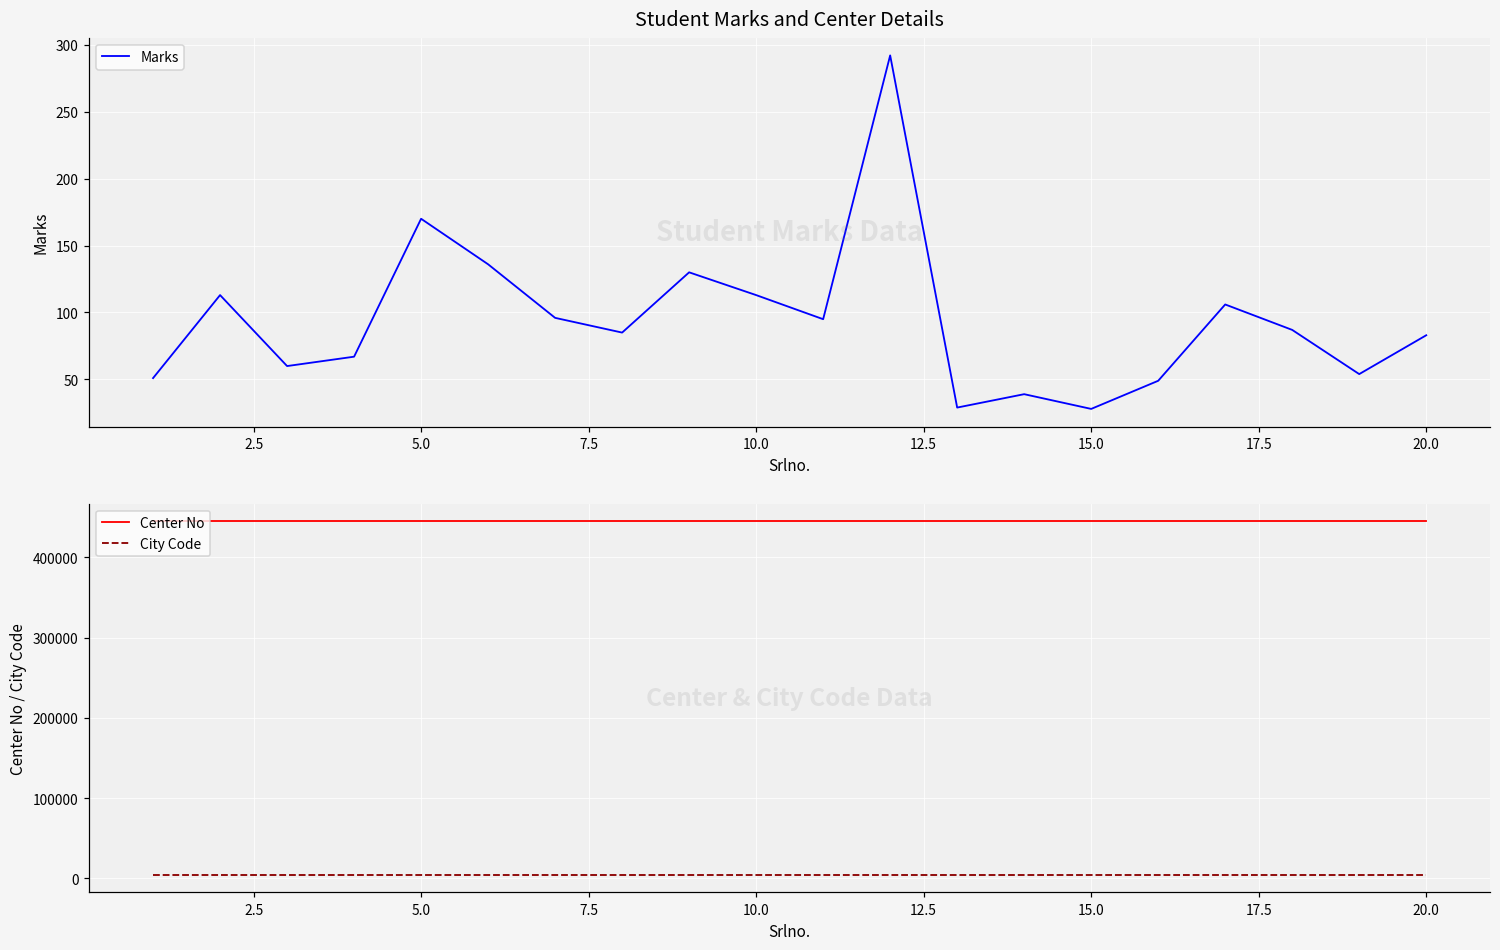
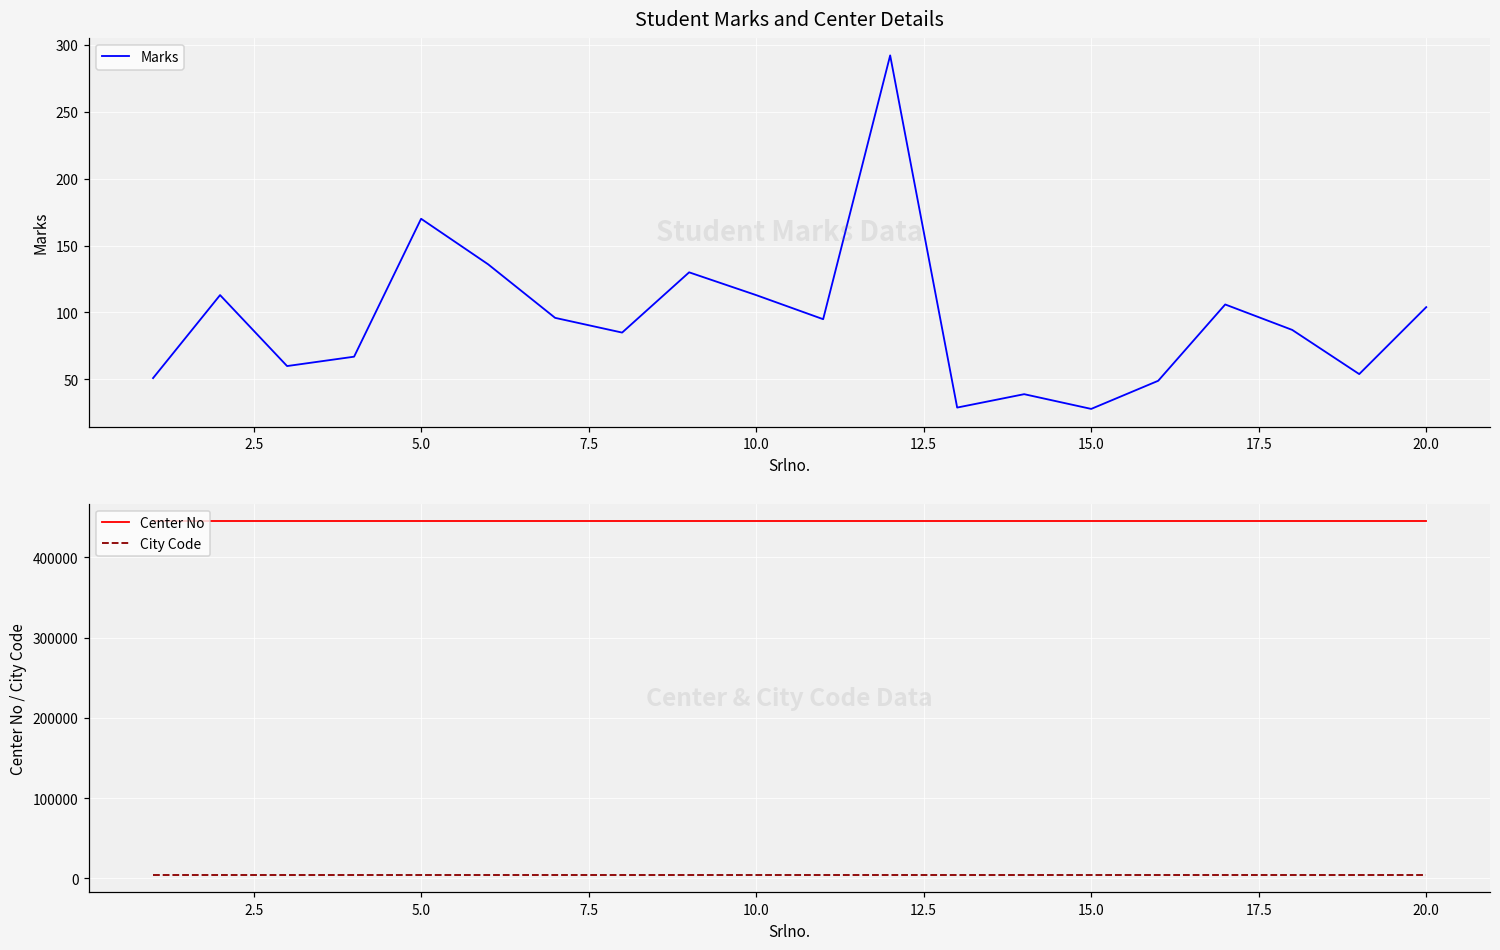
Student Marks and Center Details, 20.0: 83 -> 104
